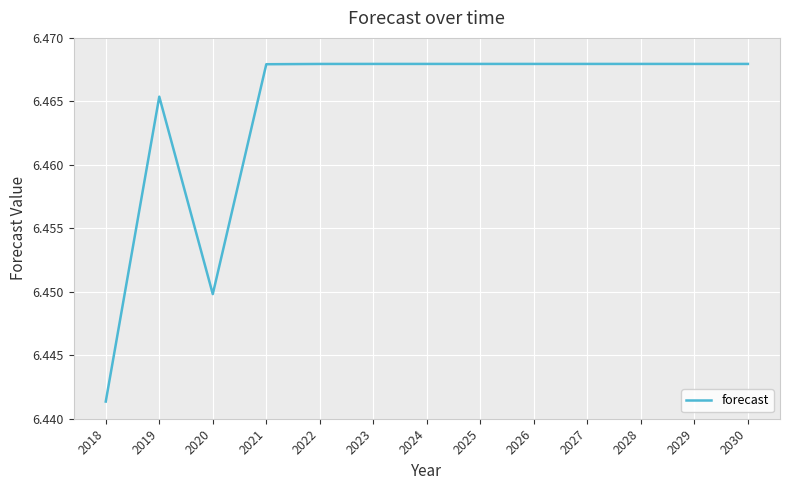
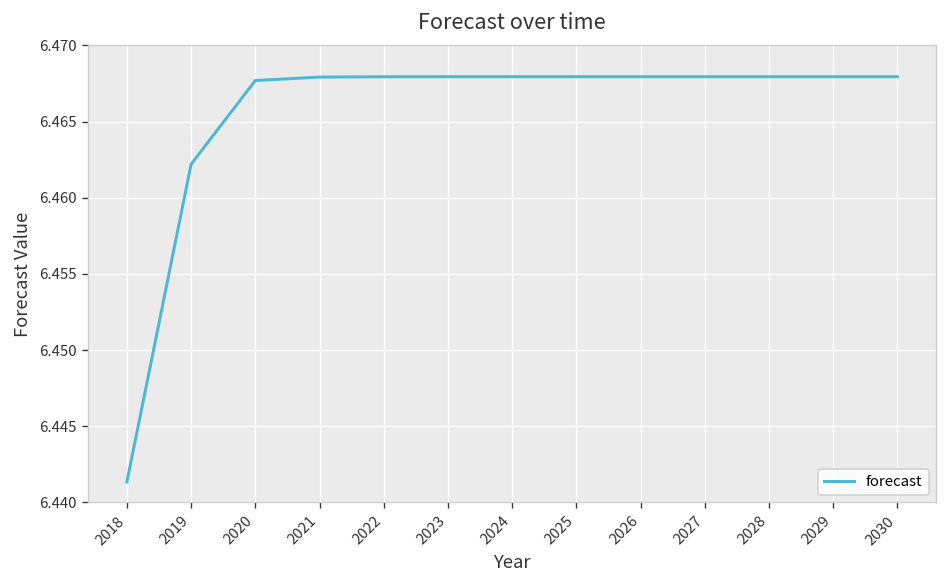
2019: 6.4654 -> 6.4622
2020: 6.4498 -> 6.4677
